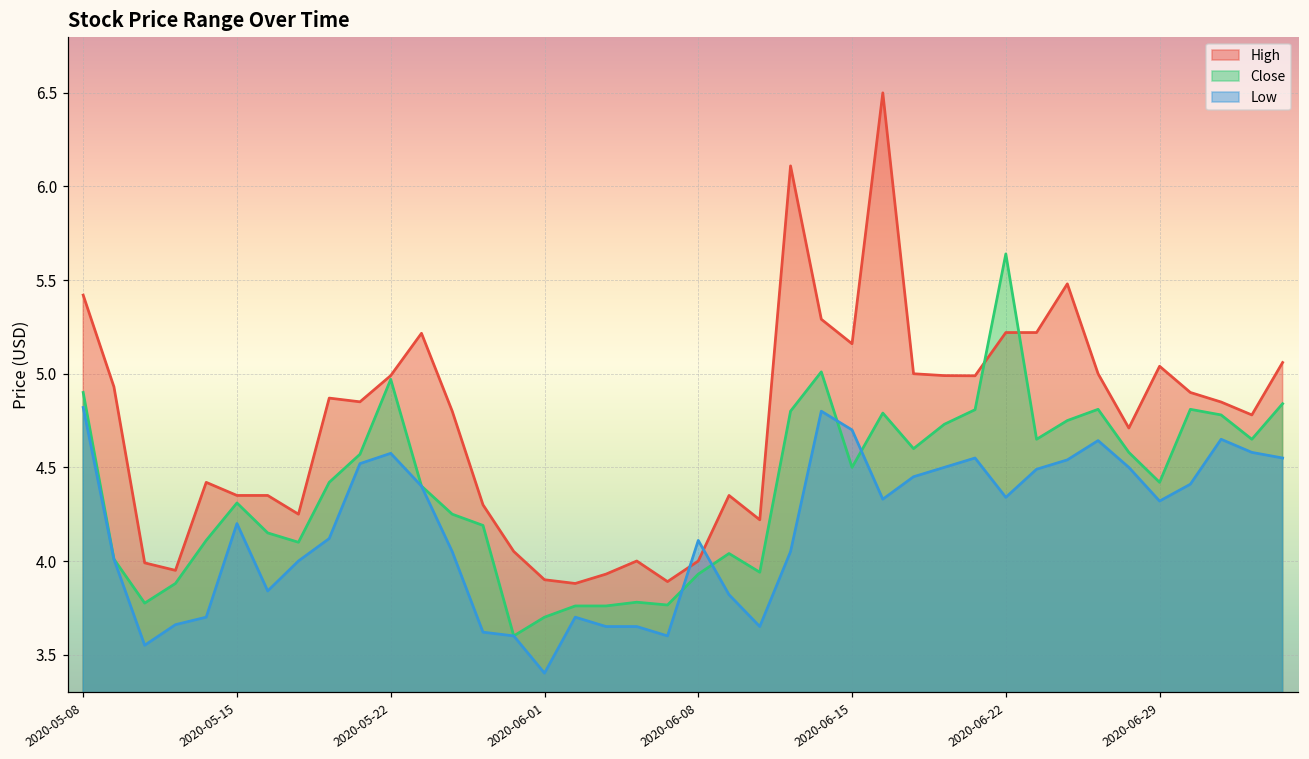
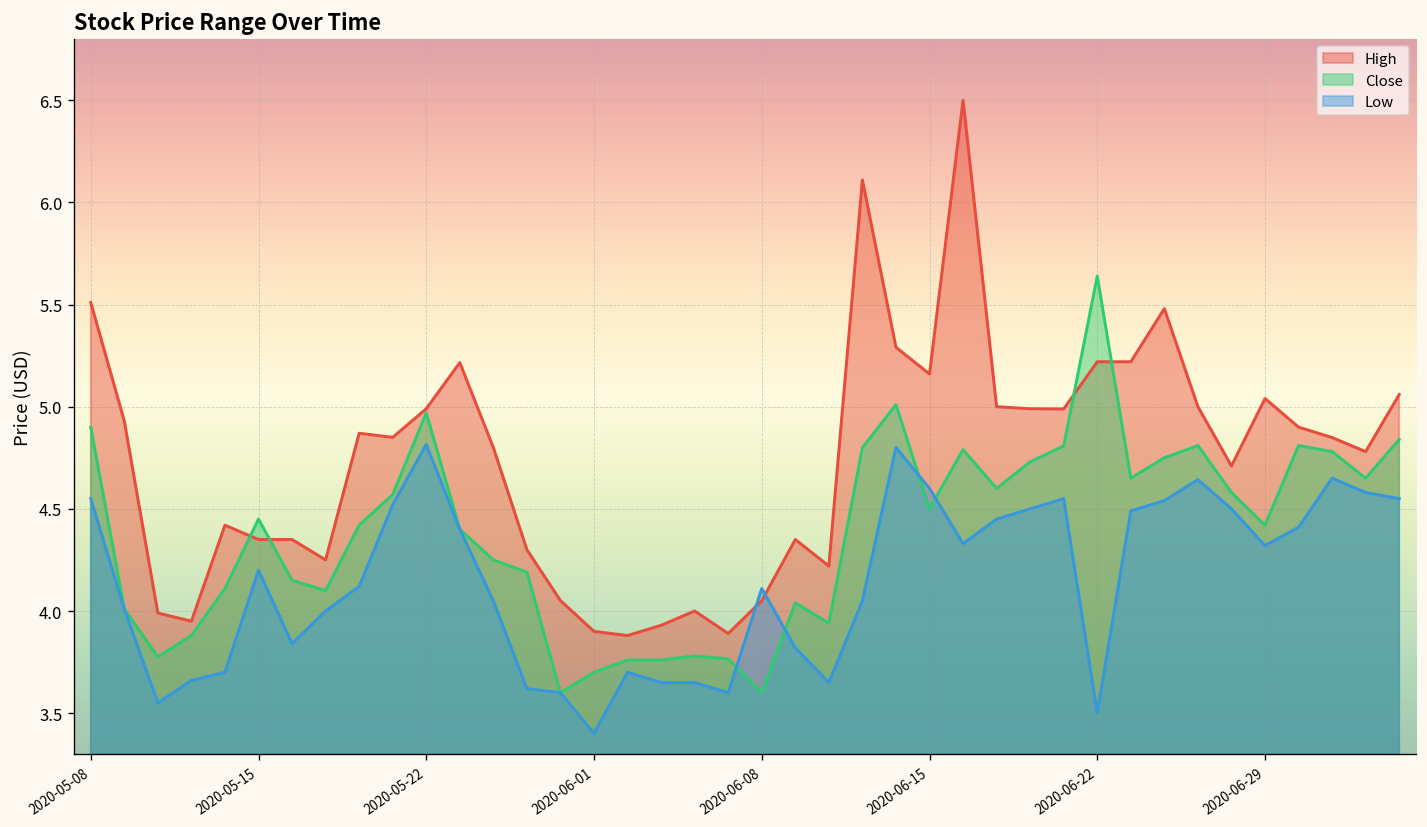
High, 2020-05-08: 5.42 -> 5.51
Low, 2020-05-08: 4.82 -> 4.55
Close, 2020-05-15: 4.31 -> 4.45
Low, 2020-05-22: 4.58 -> 4.82
High, 2020-06-08: 4.00 -> 4.05
Close, 2020-06-08: 3.93 -> 3.60
Low, 2020-06-15: 4.7 -> 4.6
Low, 2020-06-22: 4.34 -> 3.50
